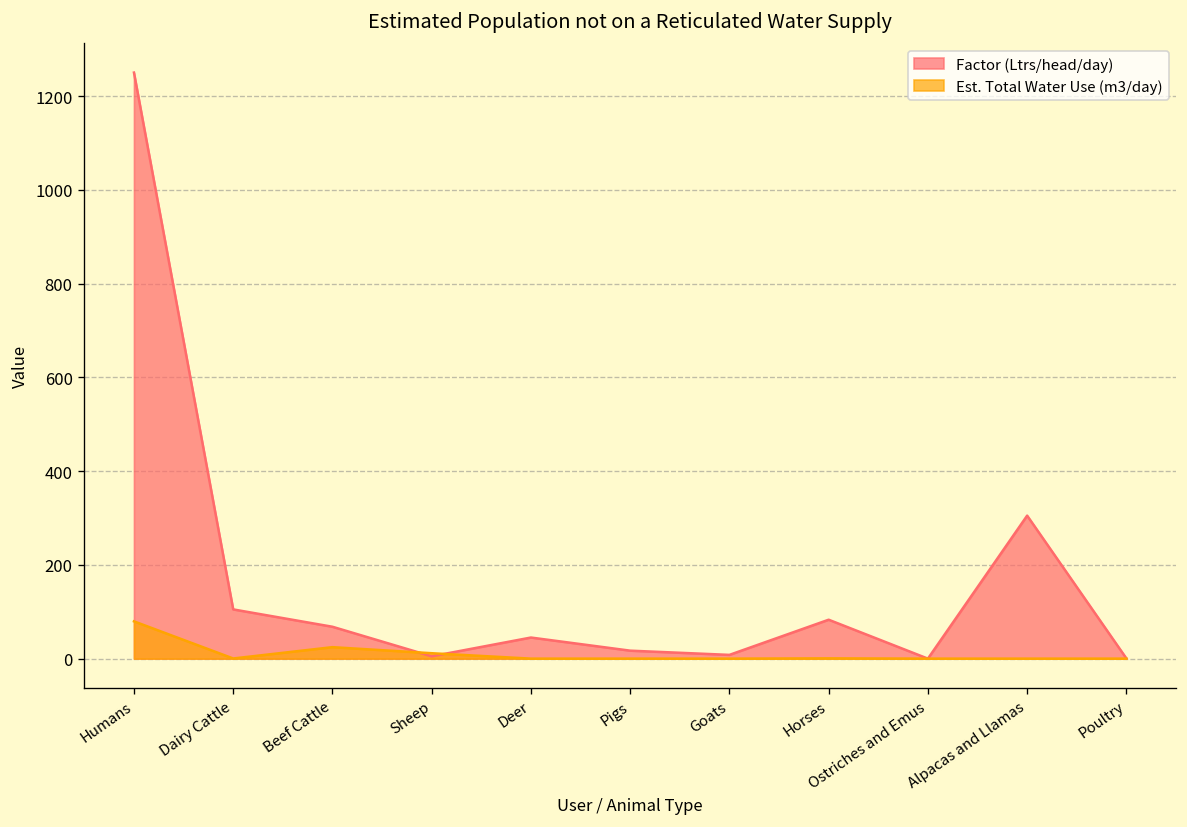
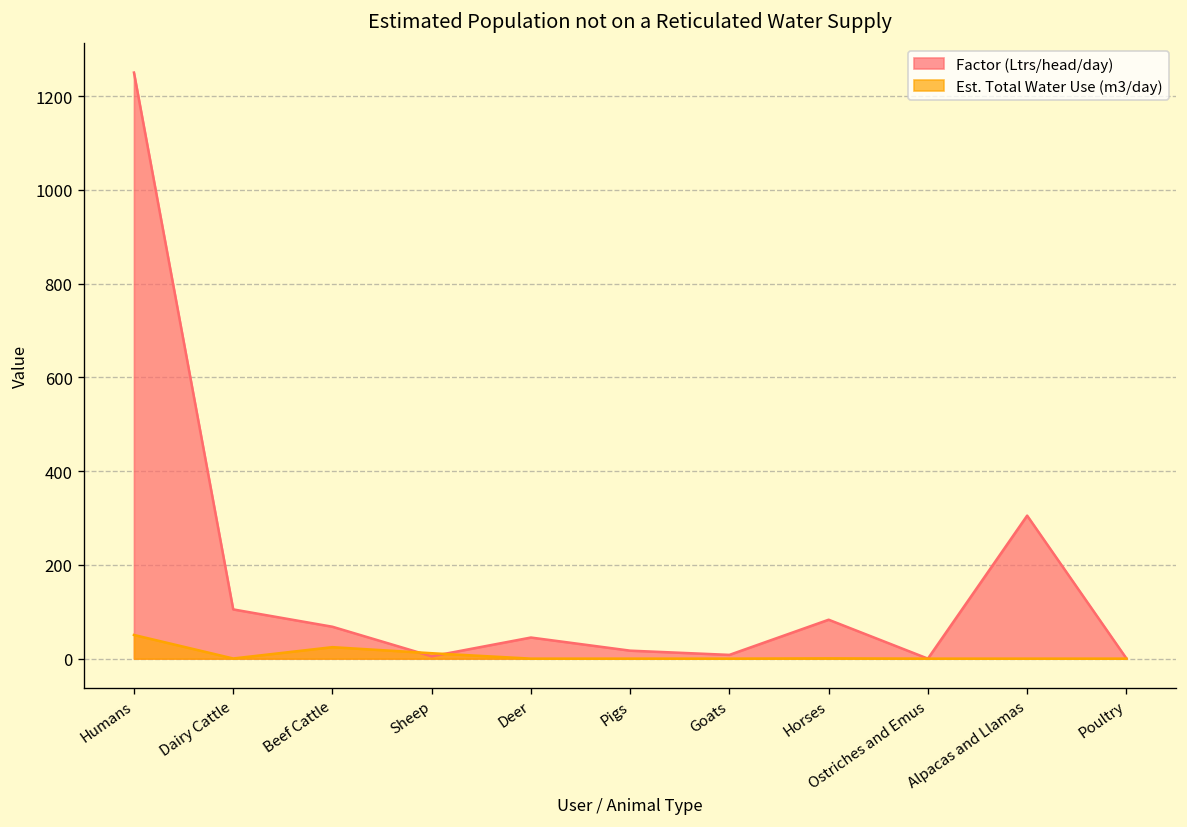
Est. Total Water Use (m3/day), Humans: 80 -> 50
